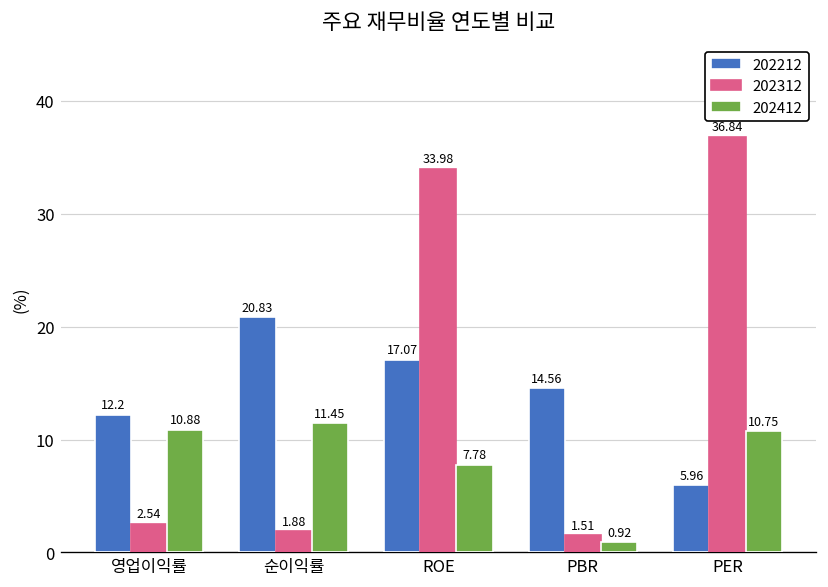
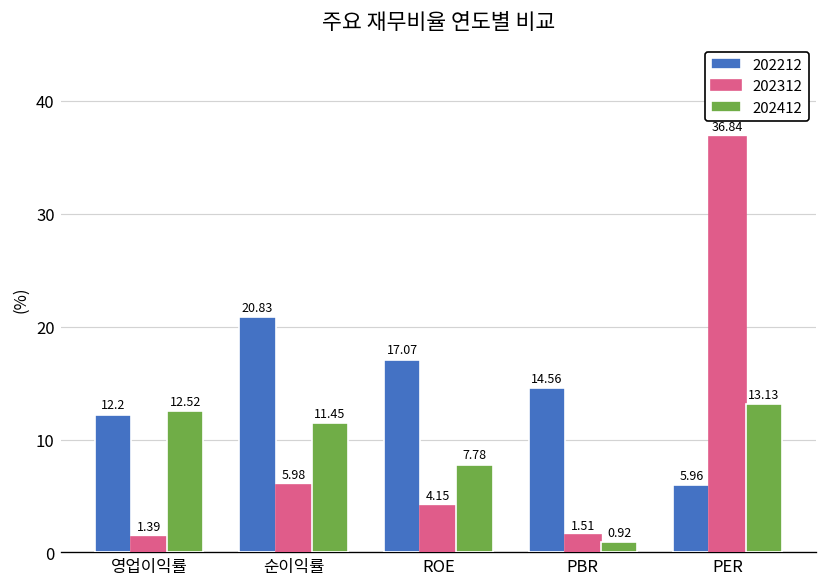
202312, 영업이익률: 2.54 -> 1.39
202412, 영업이익률: 10.88 -> 12.52
202312, 순이익률: 1.88 -> 5.98
202312, ROE: 33.98 -> 4.15
202412, PER: 10.75 -> 13.13
